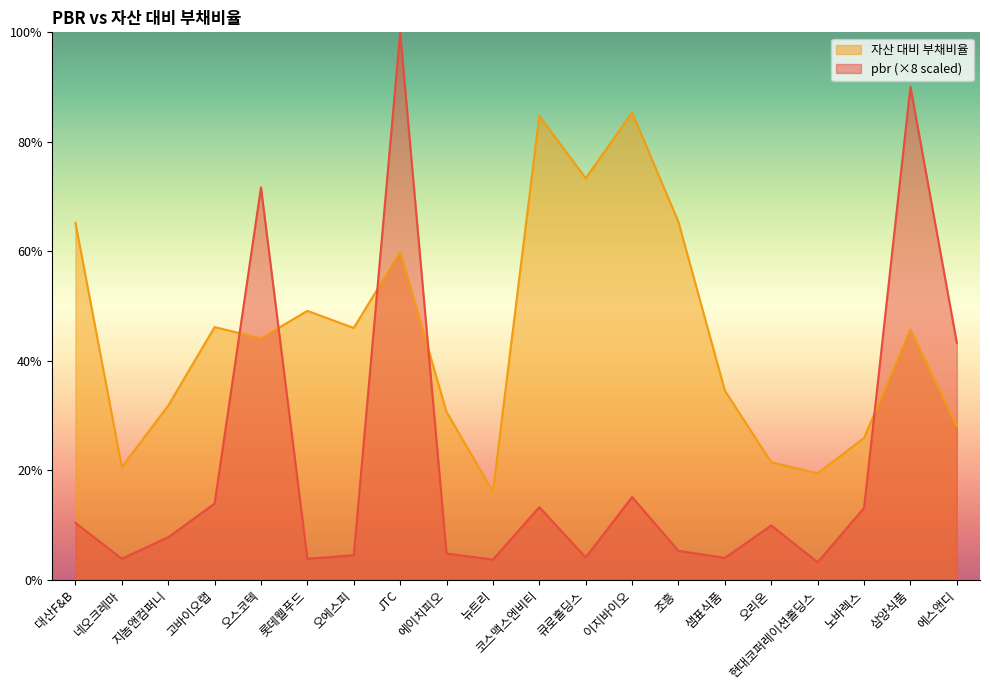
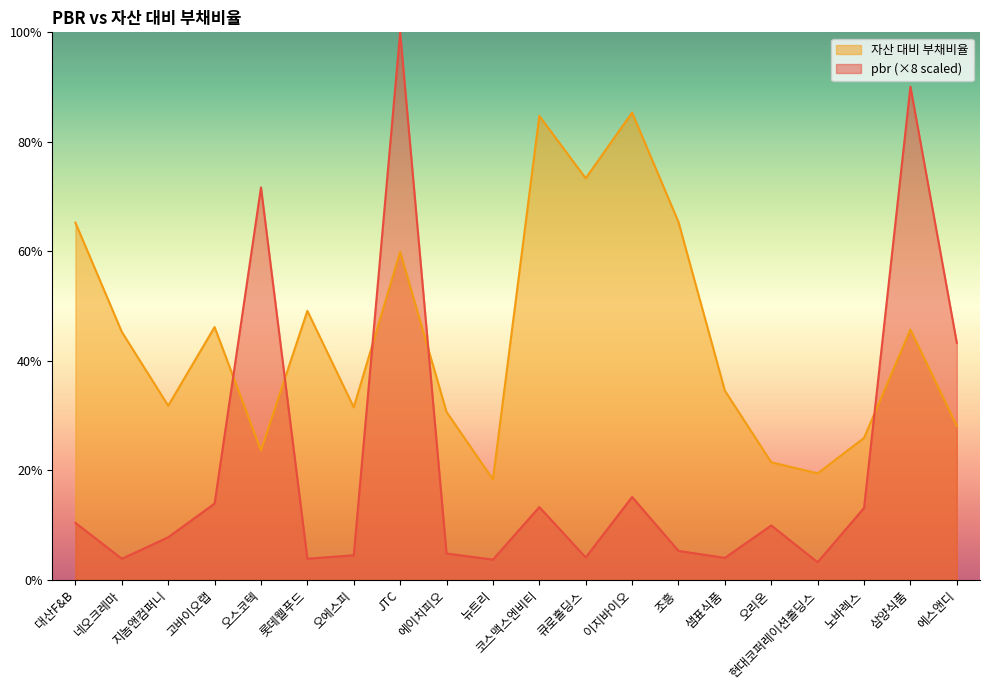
자산 대비 부채비율, 네오크레마: 21% -> 45%
자산 대비 부채비율, 오스코텍: 44% -> 24%
자산 대비 부채비율, 오에스피: 46% -> 32%
자산 대비 부채비율, 뉴트리: 16% -> 18%
